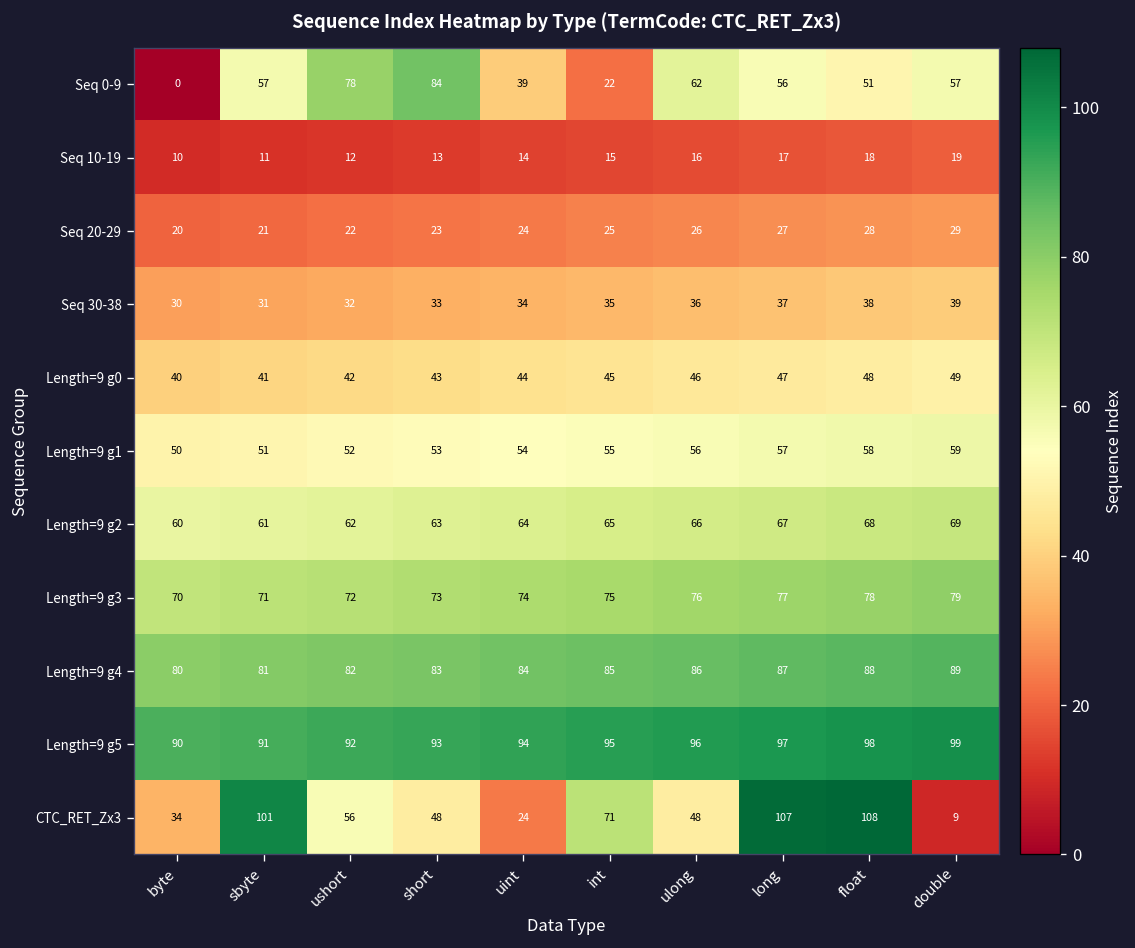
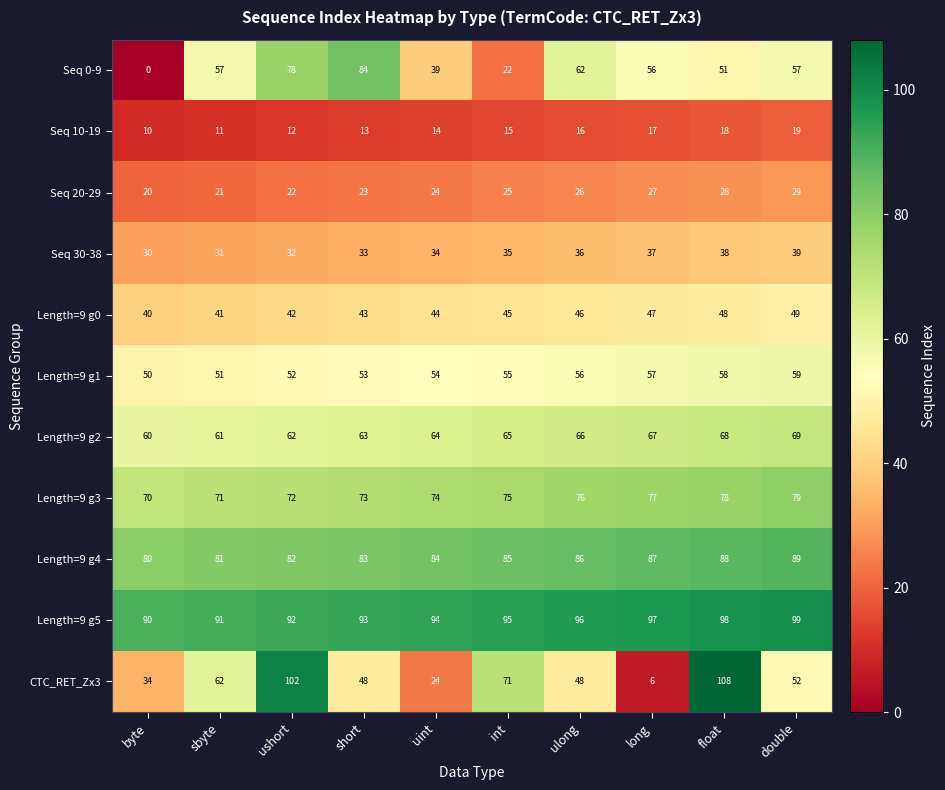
CTC_RET_Zx3, sbyte: 101 -> 62
CTC_RET_Zx3, ushort: 56 -> 102
CTC_RET_Zx3, long: 107 -> 6
CTC_RET_Zx3, double: 9 -> 52
